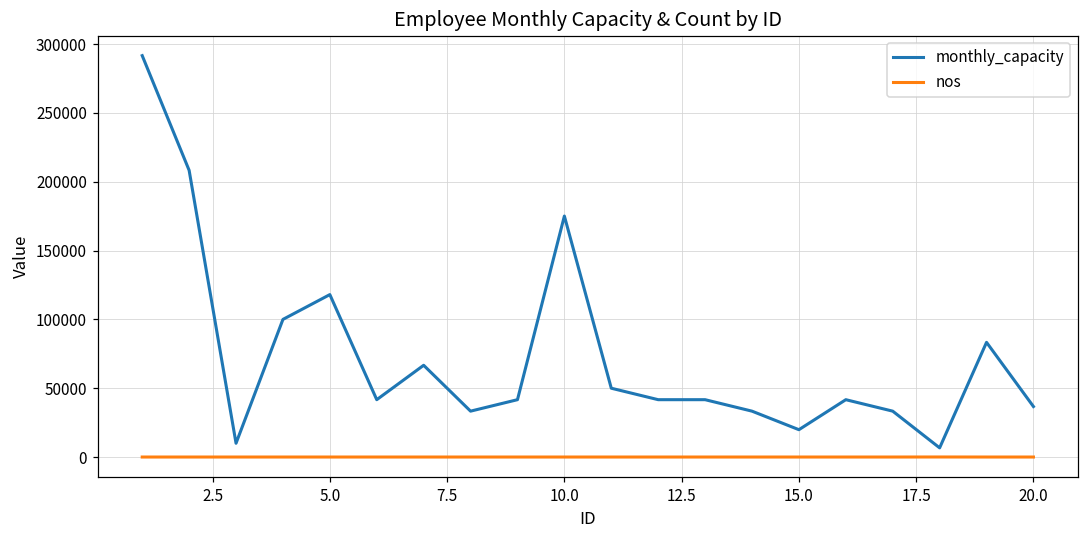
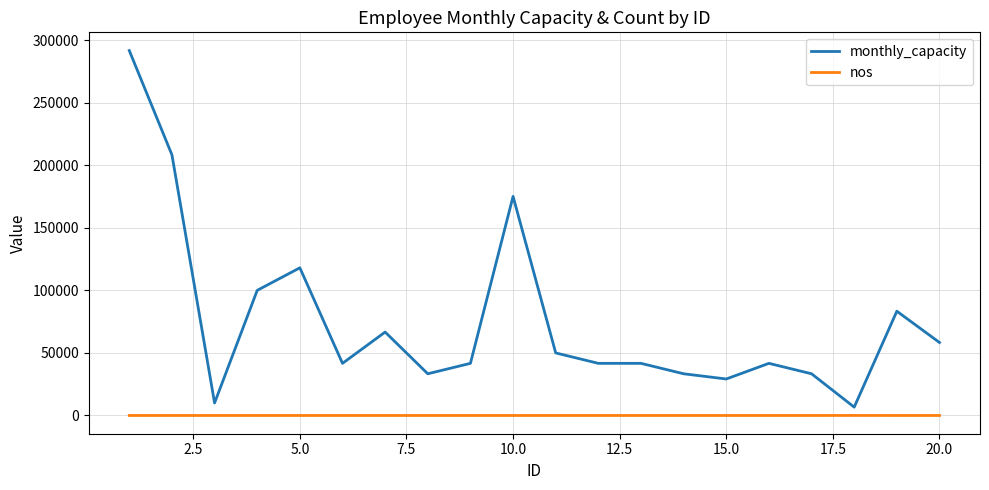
monthly_capacity, 15.0: 20000 -> 29000
monthly_capacity, 20.0: 37000 -> 58000
